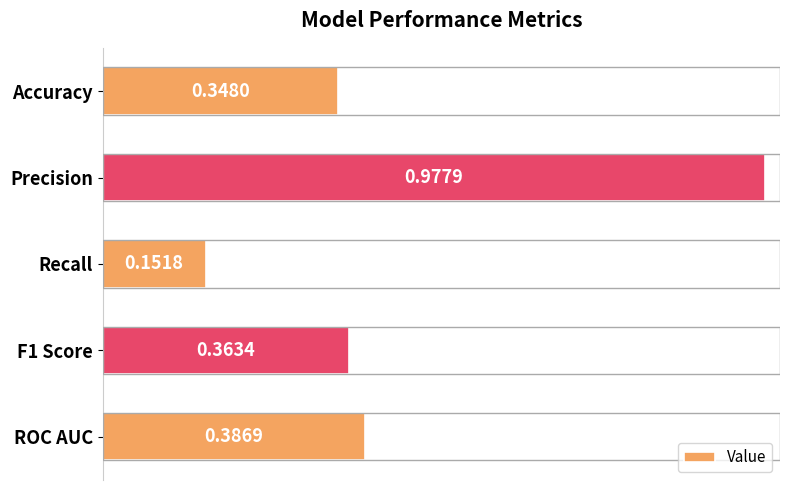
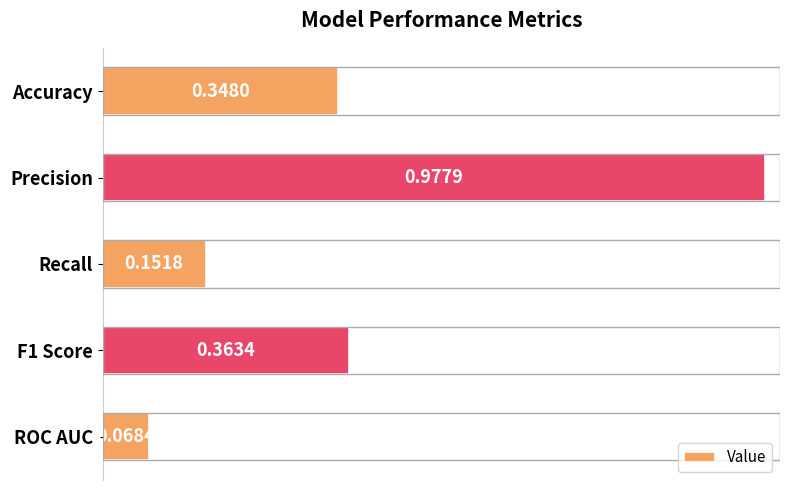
ROC AUC: 0.3869 -> 0.0684
